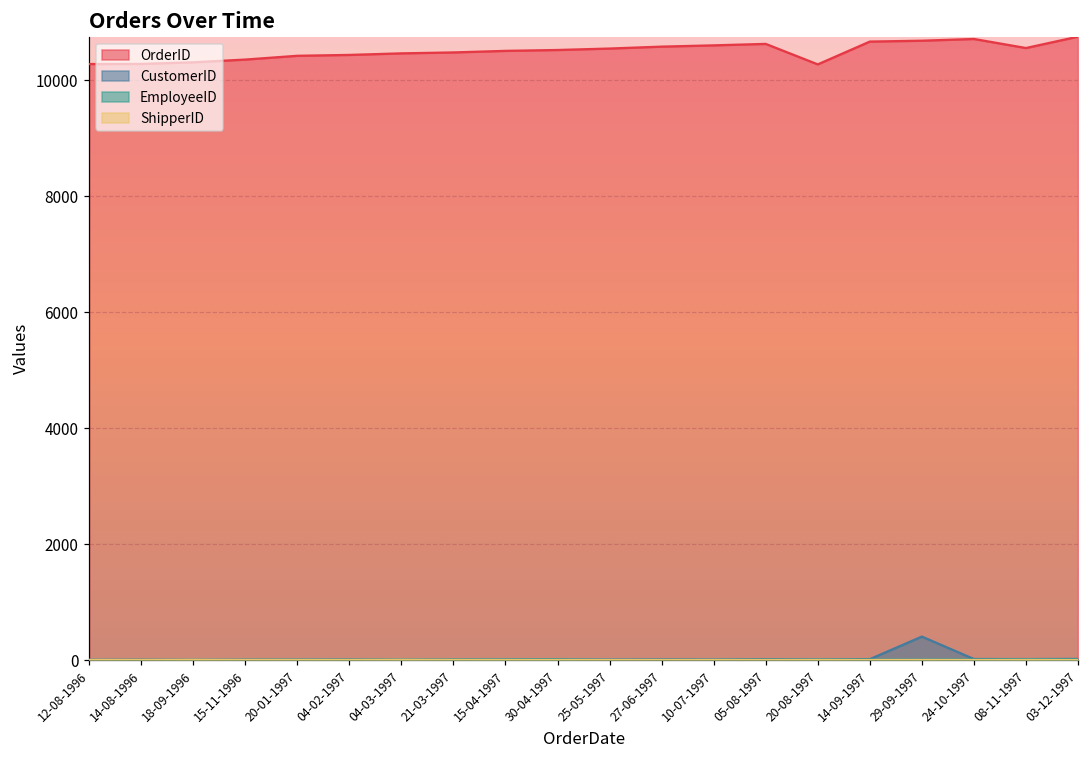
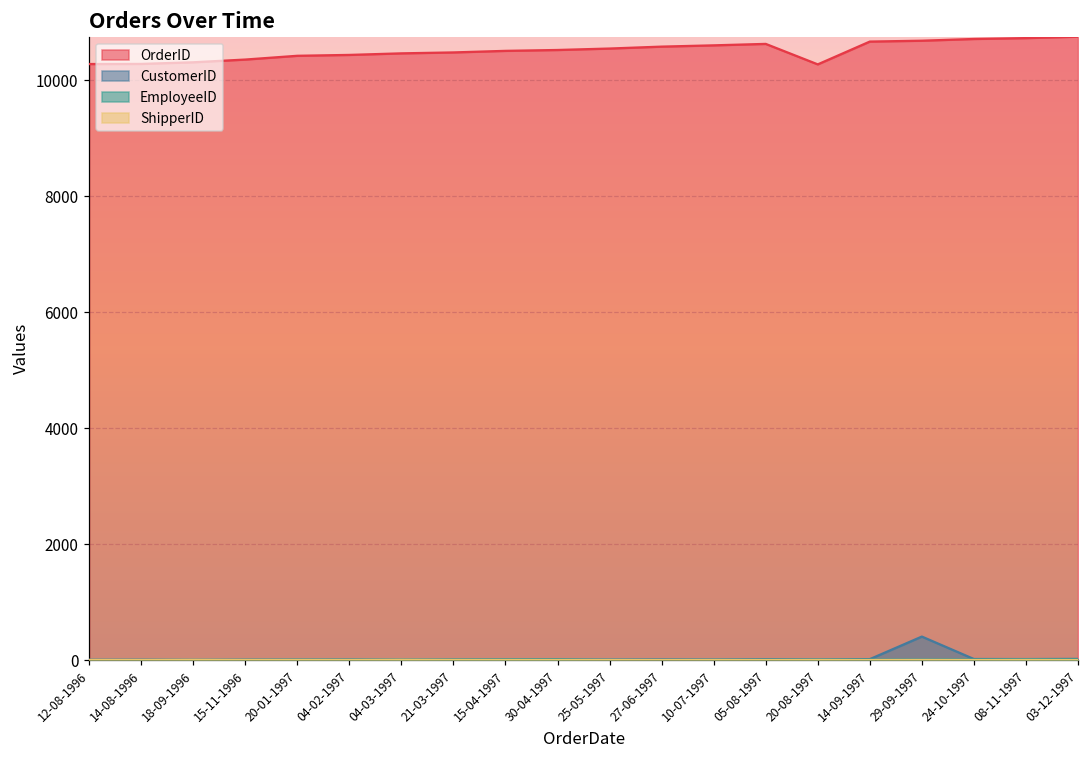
OrderID, 08-11-1997: 10600 -> 10700
